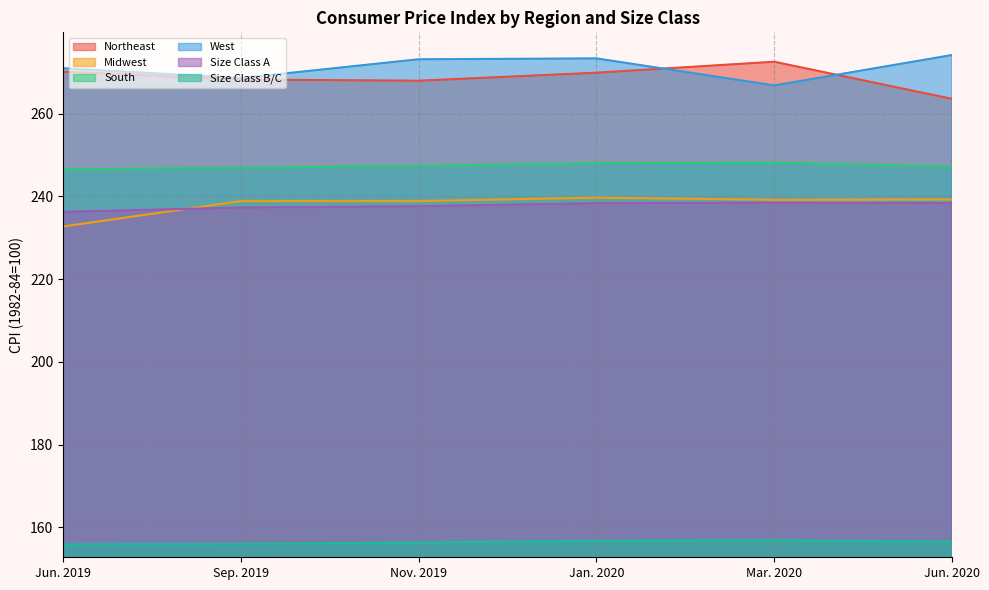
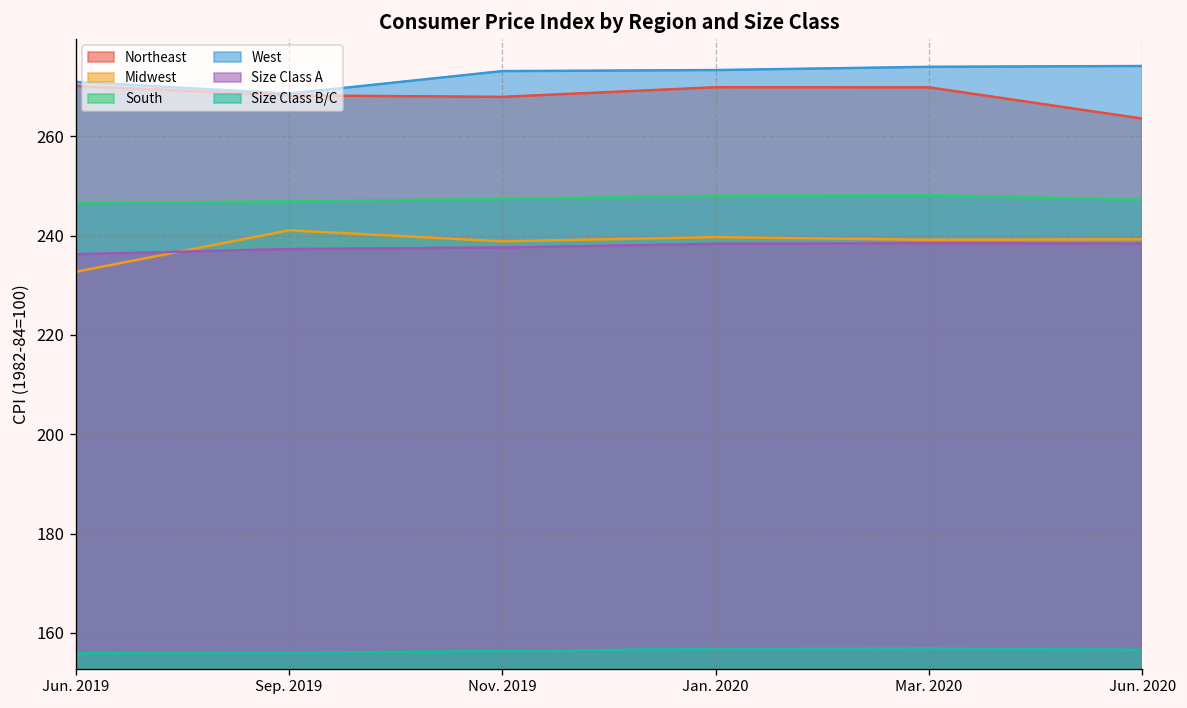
Midwest, Sep. 2019: 239 -> 241
Northeast, Mar. 2020: 273 -> 270
West, Mar. 2020: 267 -> 274
